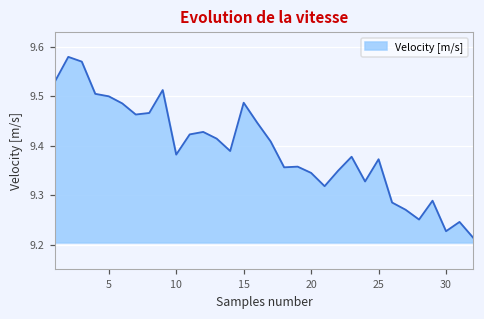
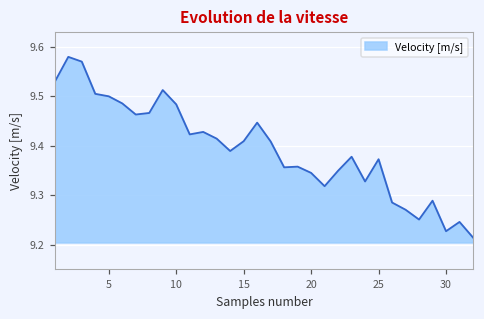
10: 9.38 -> 9.48
15: 9.49 -> 9.41
